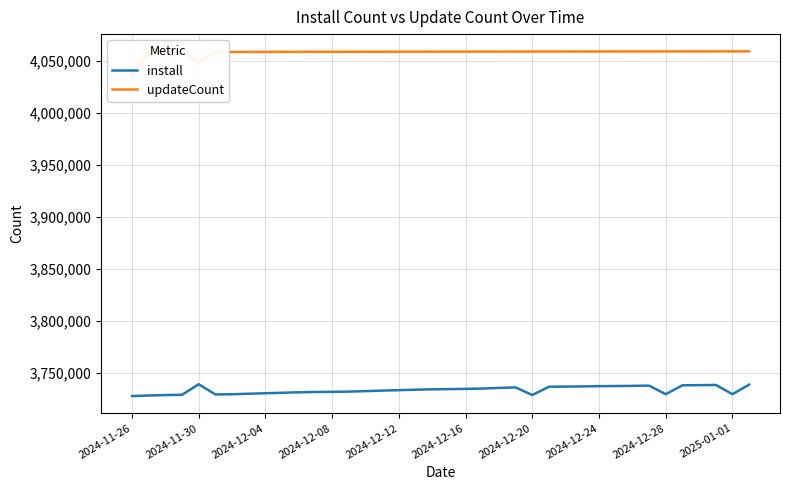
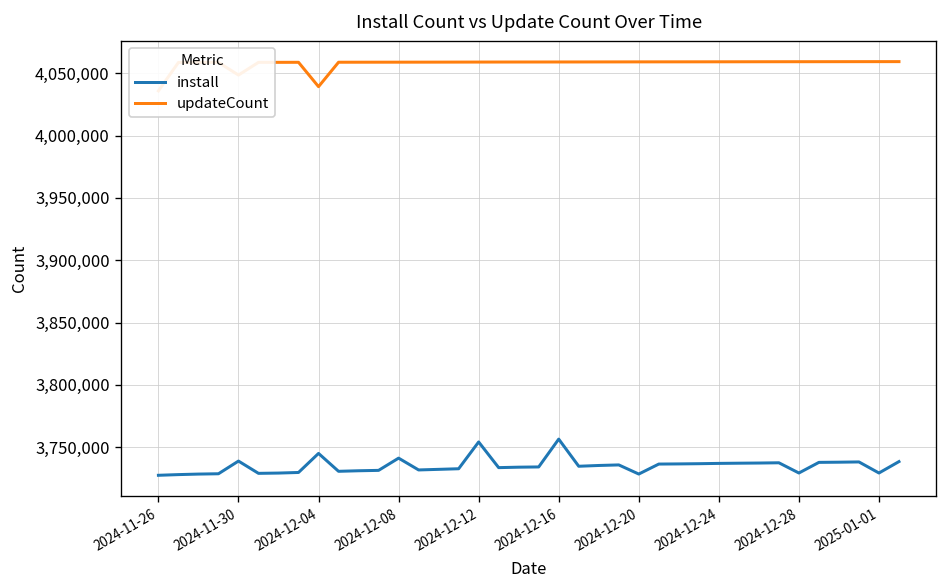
install, 2024-12-04: 3,730,000 -> 3,745,000
updateCount, 2024-12-04: 4,059,000 -> 4,039,000
install, 2024-12-08: 3,731,000 -> 3,741,000
install, 2024-12-12: 3,733,000 -> 3,754,000
install, 2024-12-16: 3,734,000 -> 3,756,000
